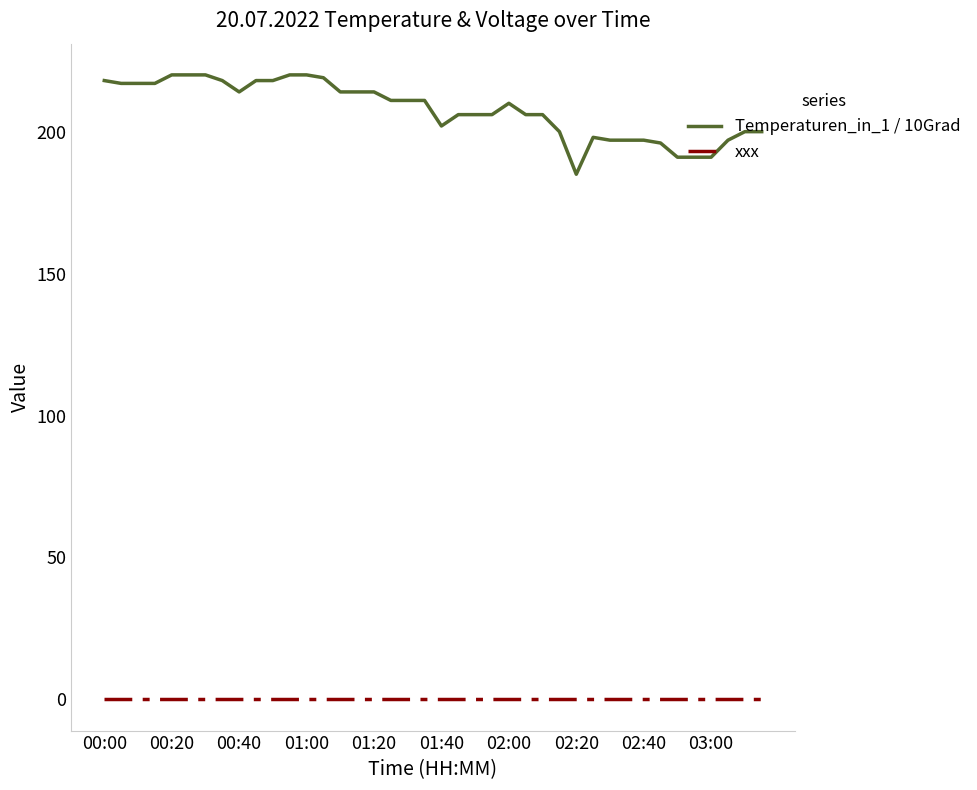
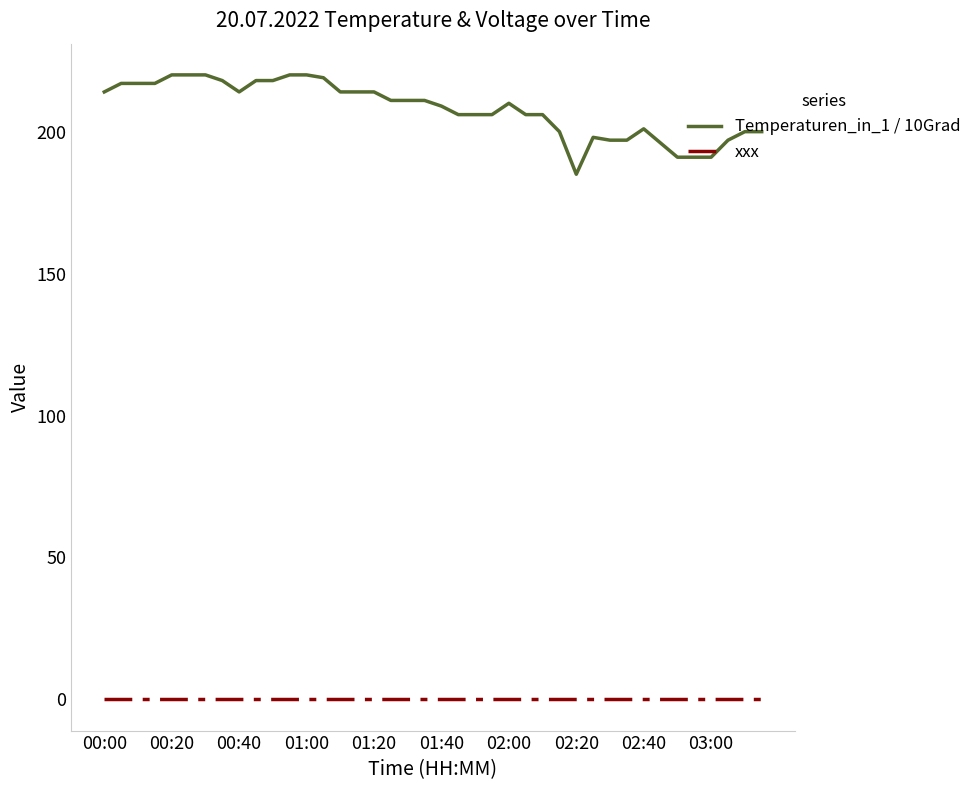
Temperaturen_in_1 / 10Grad, 00:00: 218 -> 214
Temperaturen_in_1 / 10Grad, 01:40: 202 -> 209
Temperaturen_in_1 / 10Grad, 02:40: 197 -> 201
